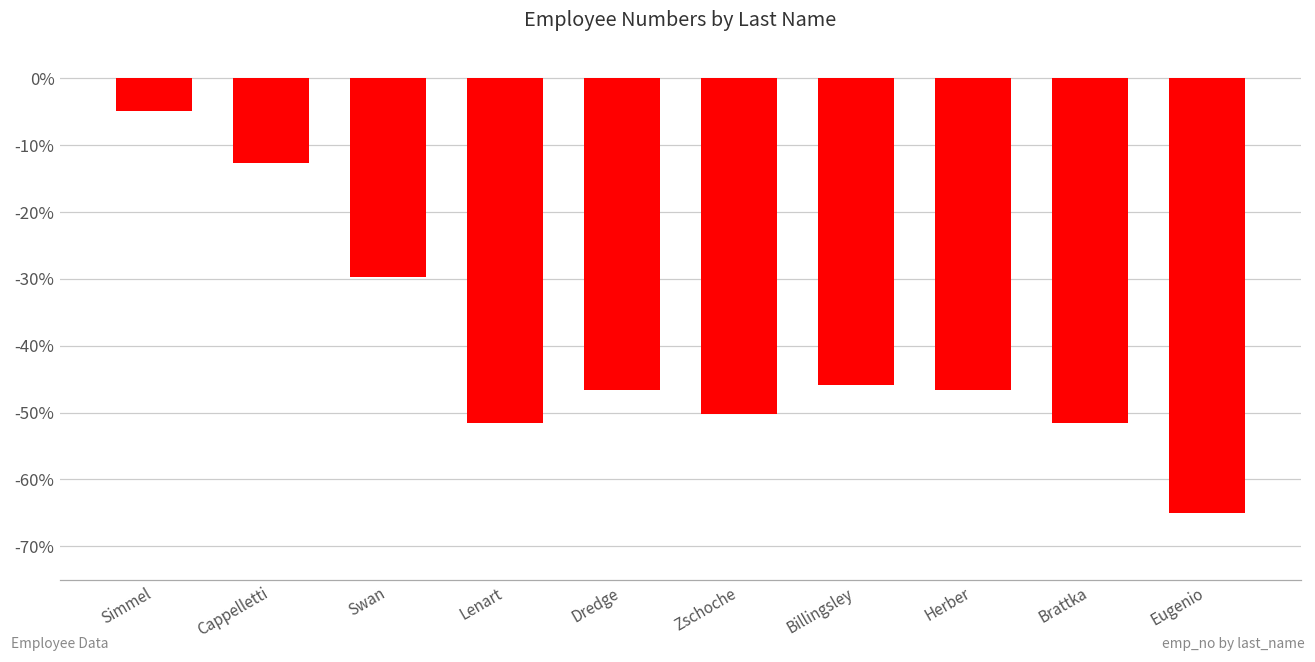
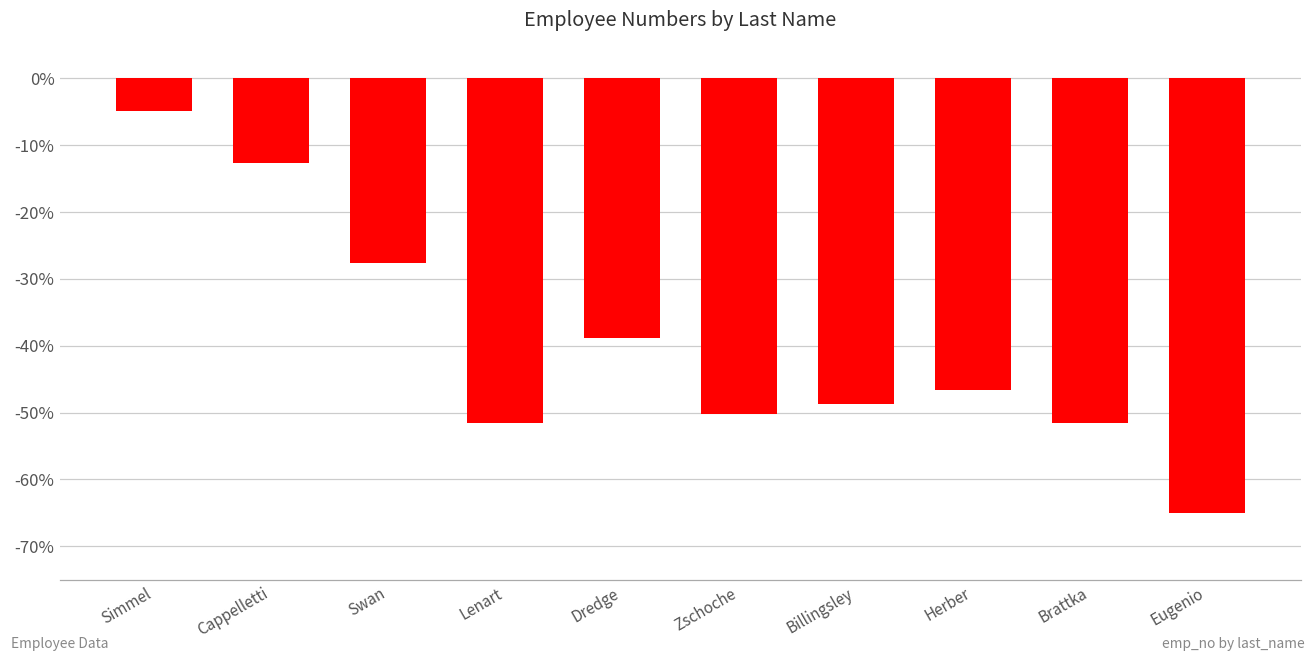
Swan: -30% -> -28%
Dredge: -47% -> -39%
Billingsley: -46% -> -49%
